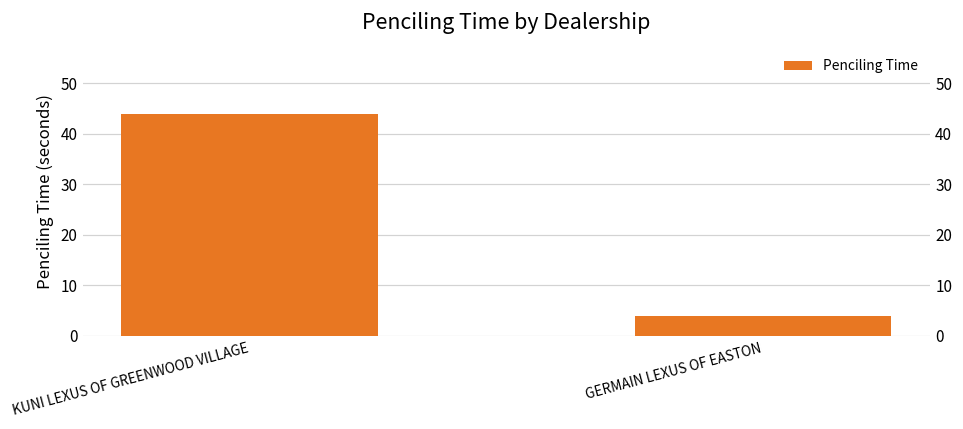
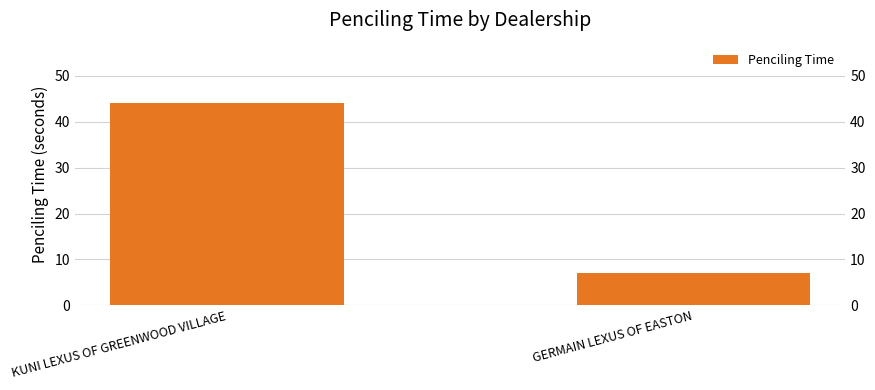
GERMAIN LEXUS OF EASTON: 4 -> 7
